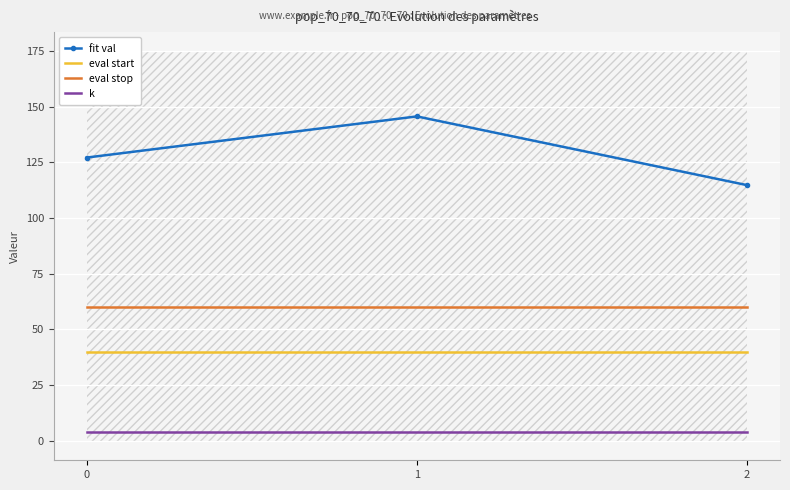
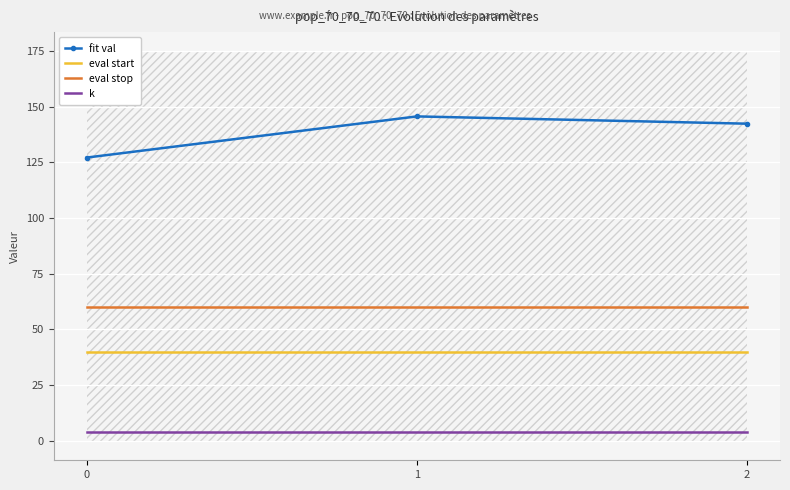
fit val, 2: 115 -> 142
